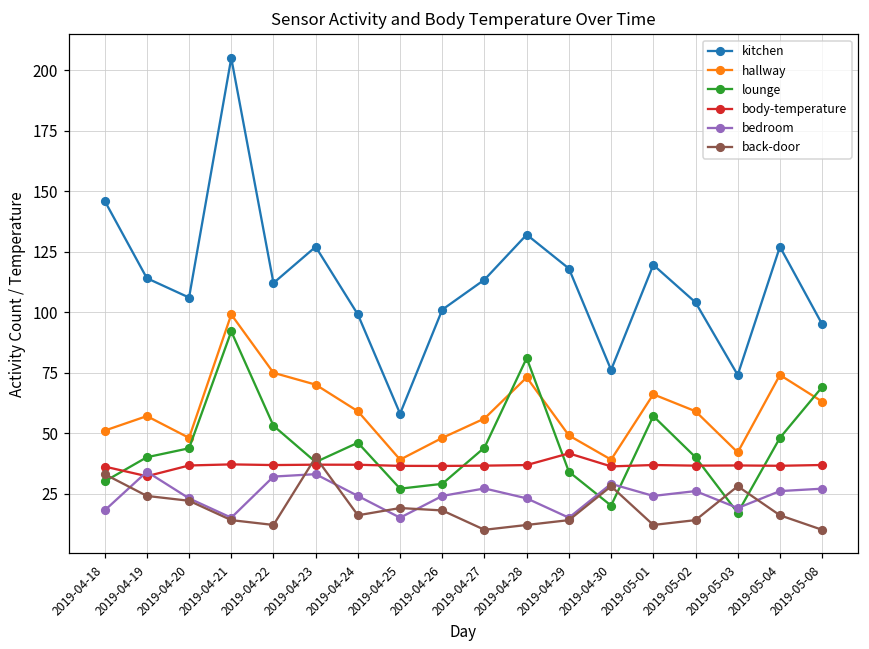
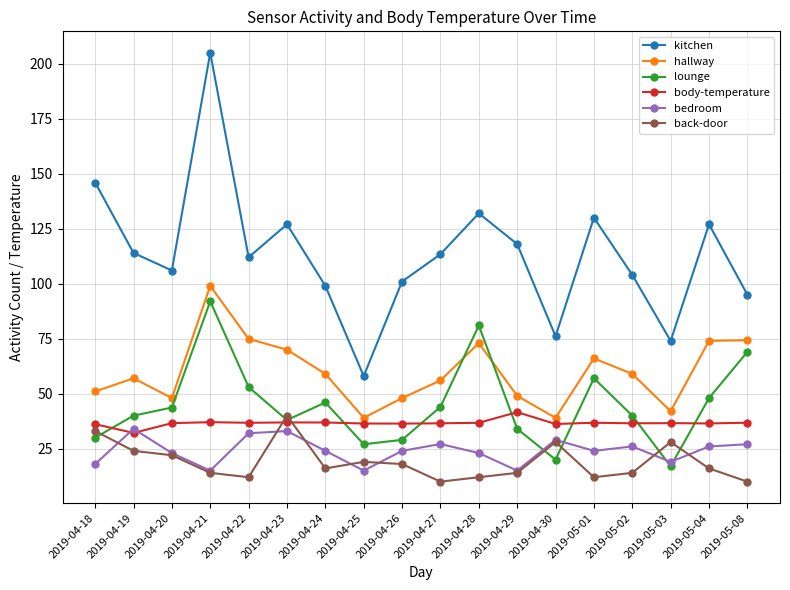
kitchen, 2019-05-01: 120 -> 130
hallway, 2019-05-08: 63 -> 74
